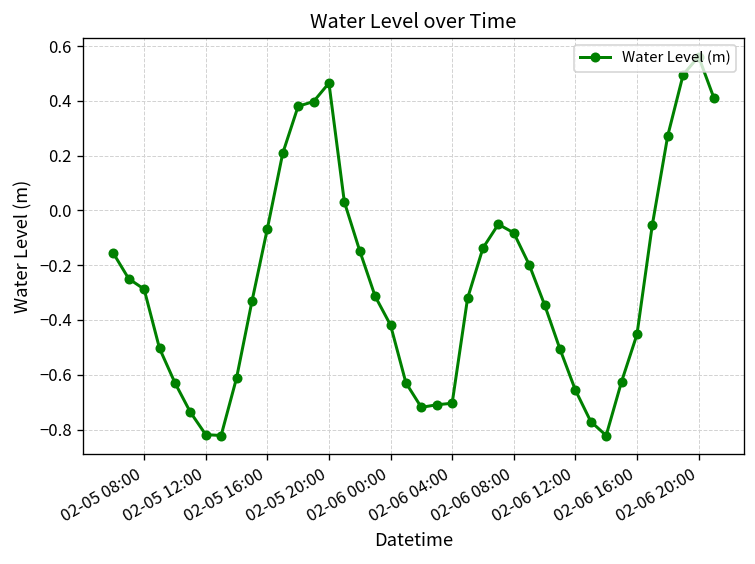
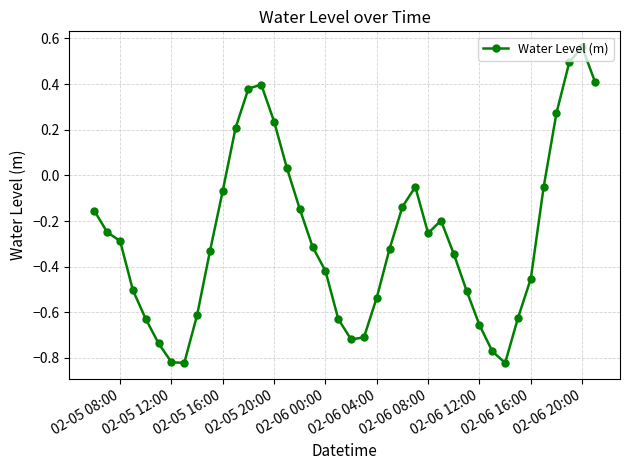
02-05 20:00: 0.47 -> 0.24
02-06 04:00: -0.70 -> -0.54
02-06 08:00: -0.08 -> -0.25
